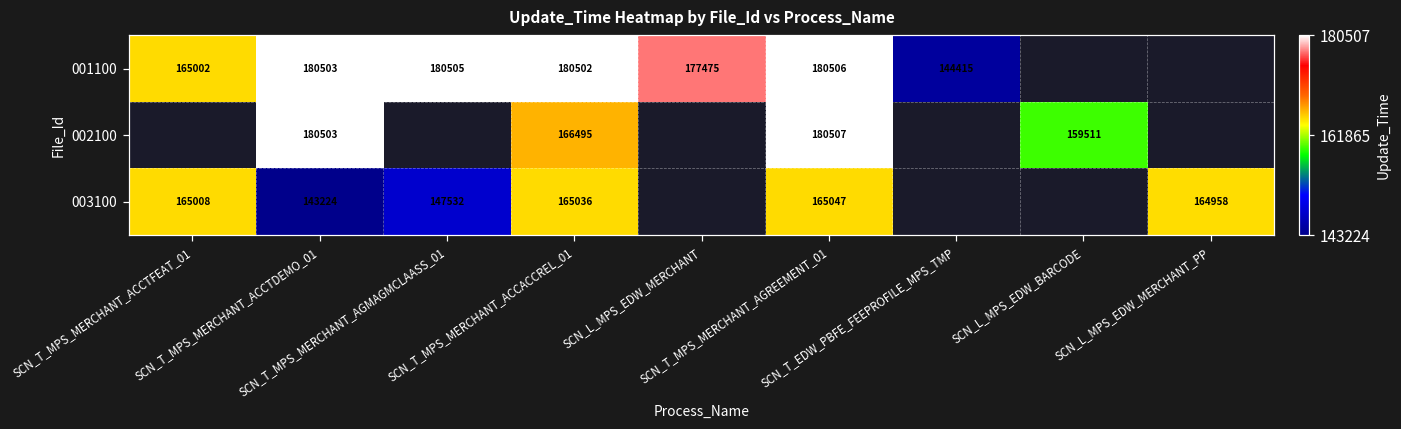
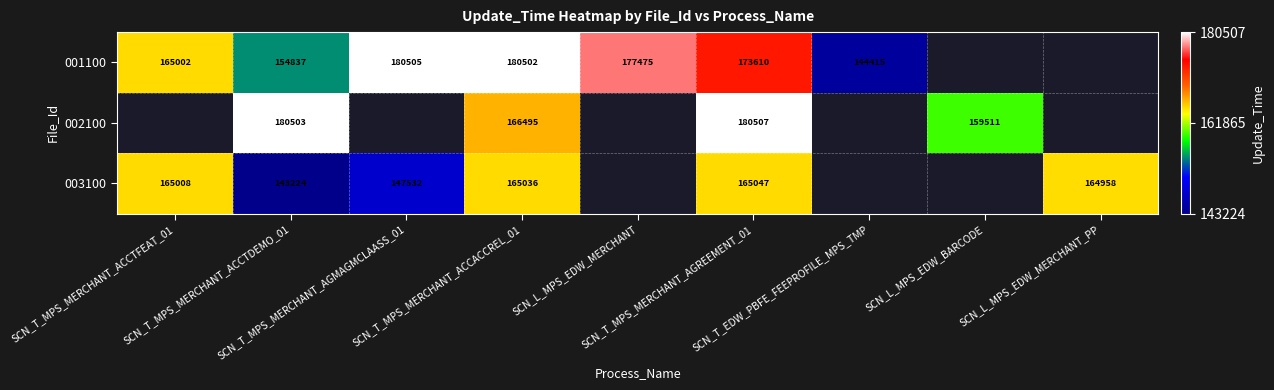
001100, SCN_T_MPS_MERCHANT_ACCTDEMO_01: 180503 -> 154837
001100, SCN_T_MPS_MERCHANT_AGREEMENT_01: 180506 -> 173610
